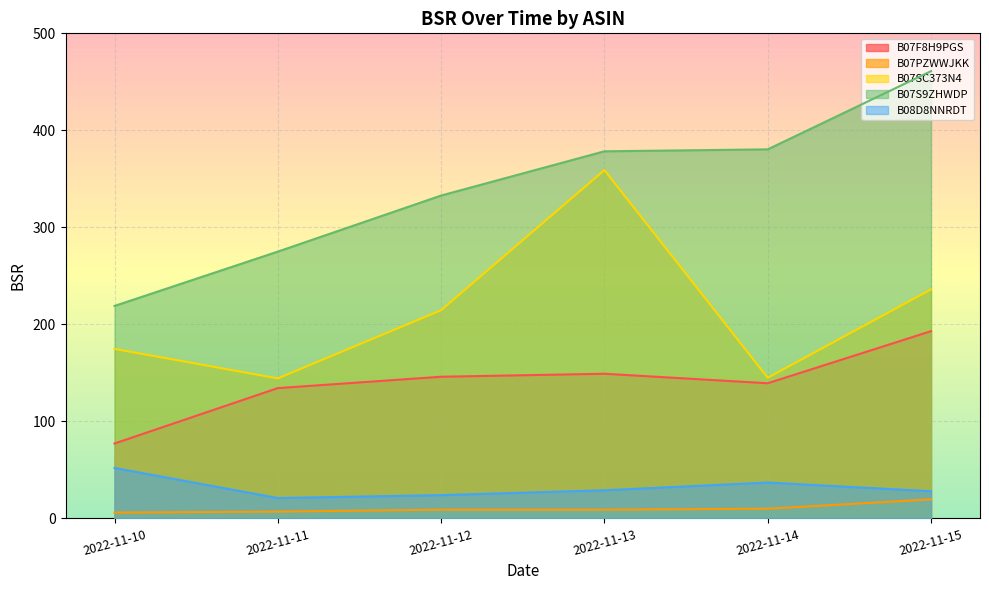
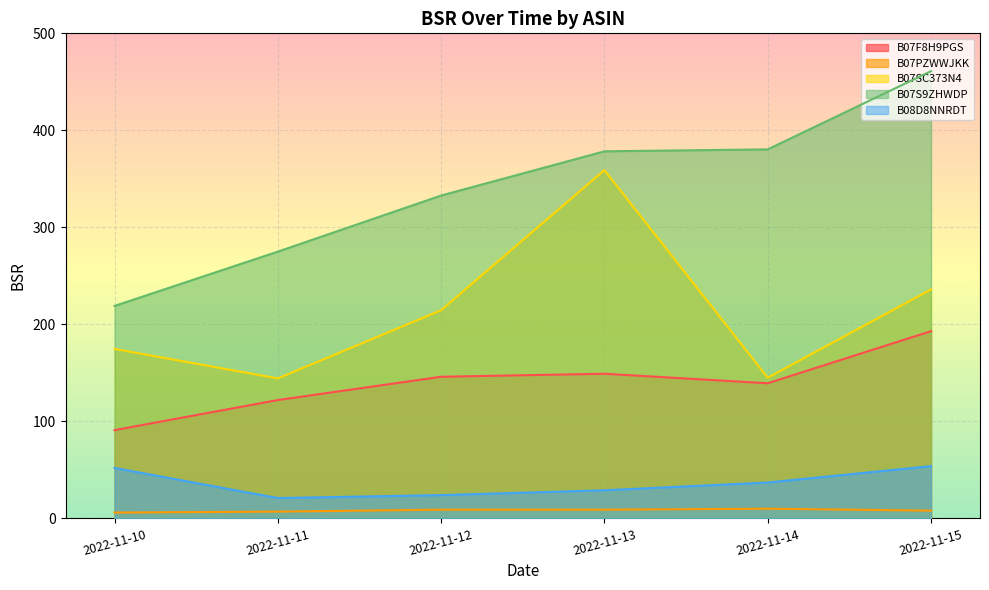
B07F8H9PGS, 2022-11-10: 80 -> 90
B07F8H9PGS, 2022-11-11: 130 -> 120
B07PZWWJKK, 2022-11-15: 20 -> 10
B08D8NNRDT, 2022-11-15: 30 -> 50
